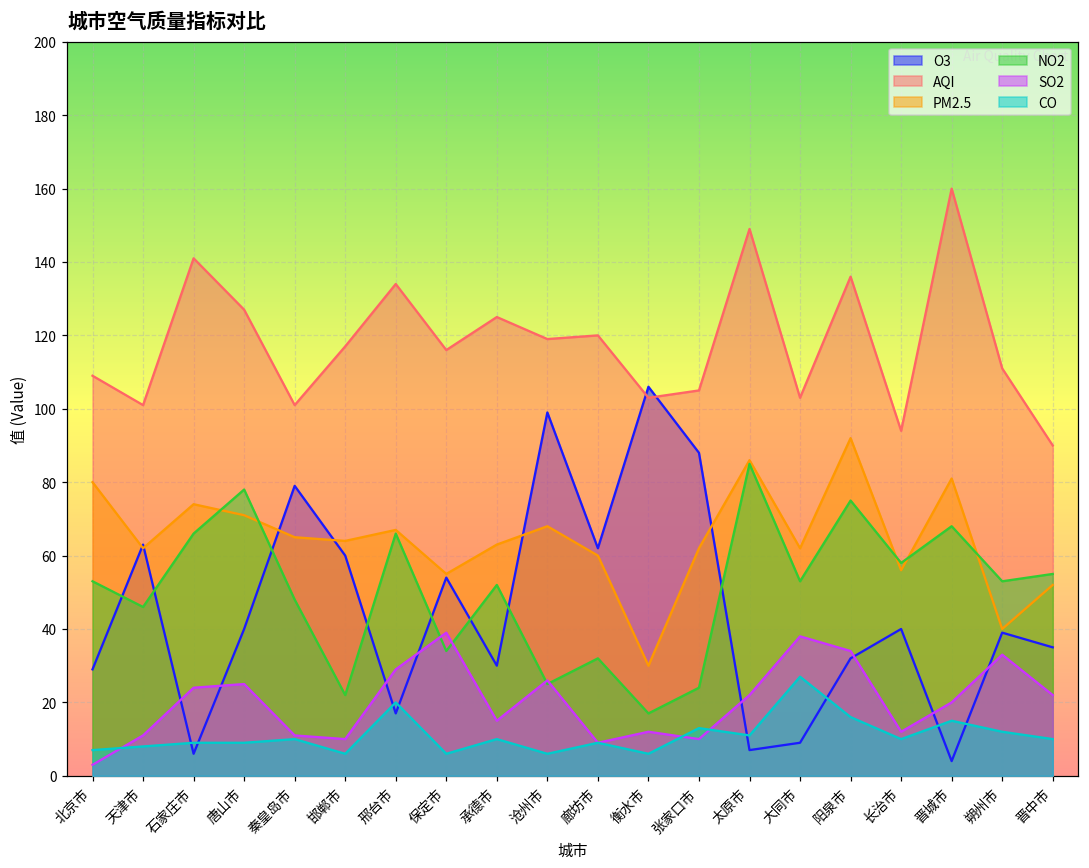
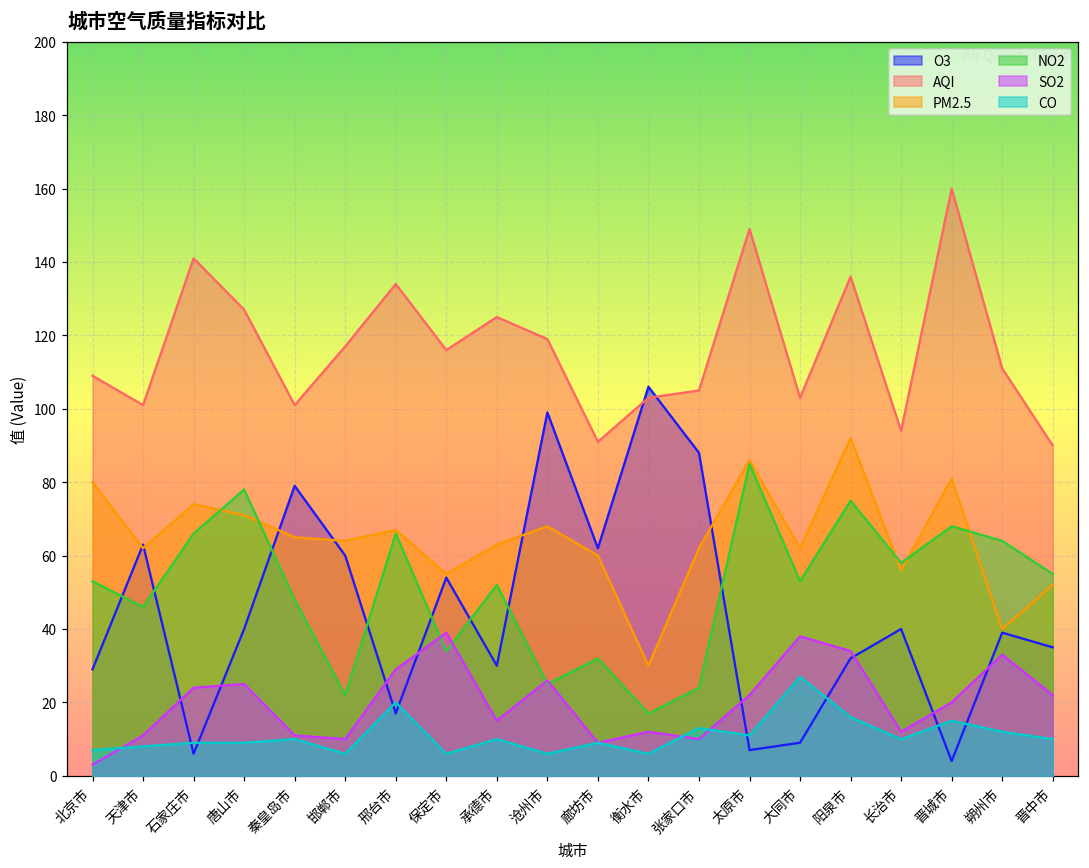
AQI, 廊坊市: 120 -> 91
NO2, 朔州市: 53 -> 64
